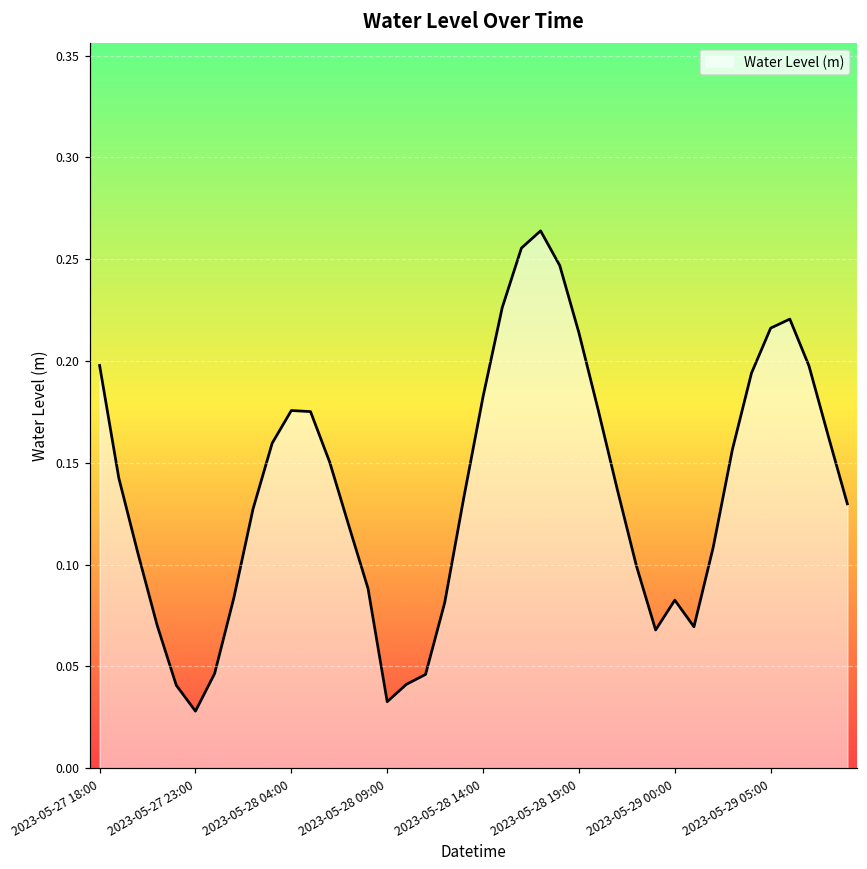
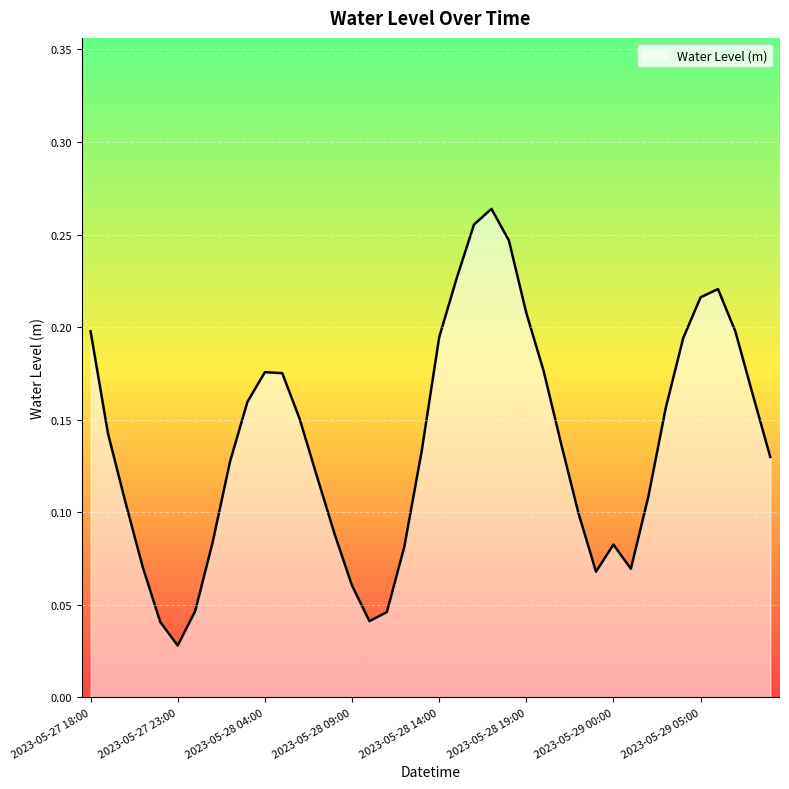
2023-05-28 09:00: 0.033 -> 0.060
2023-05-28 14:00: 0.183 -> 0.194
2023-05-28 19:00: 0.214 -> 0.208
